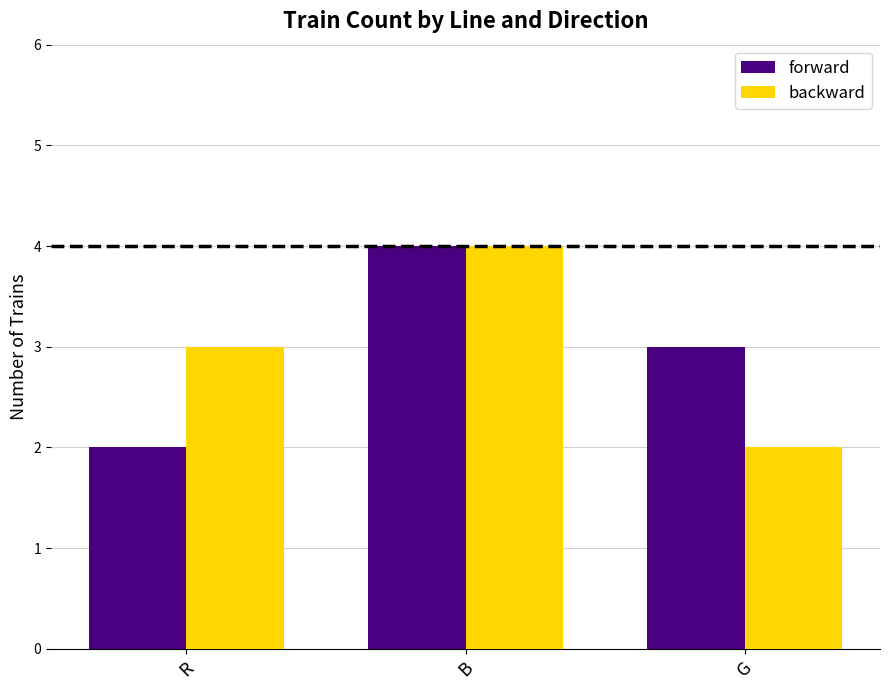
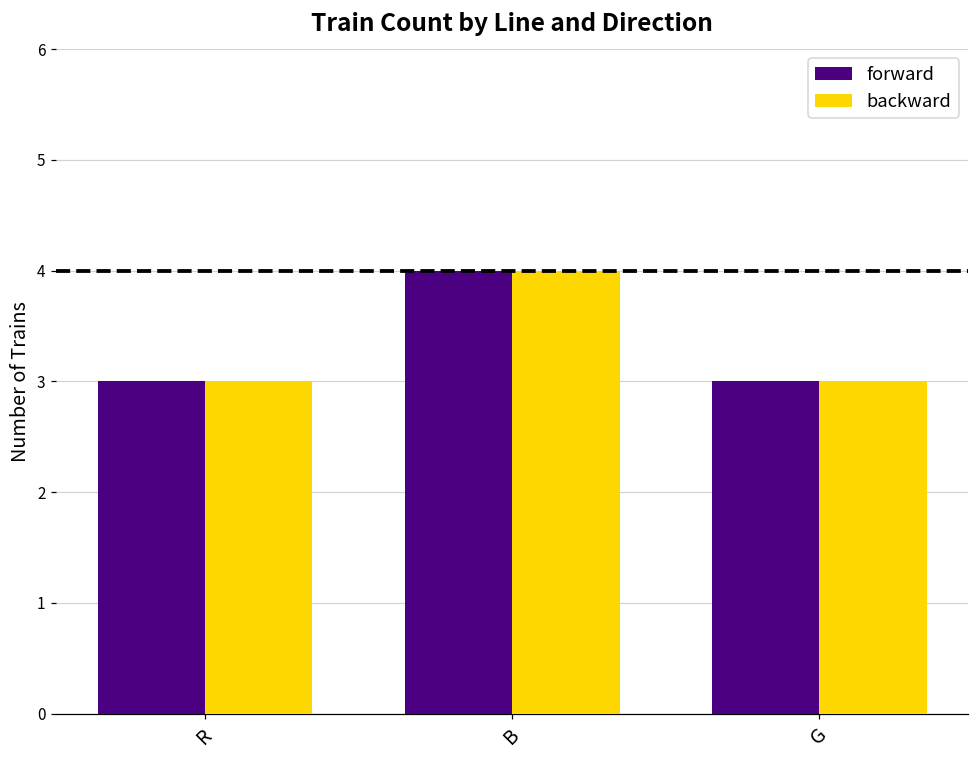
forward, R: 2 -> 3
backward, G: 2 -> 3
